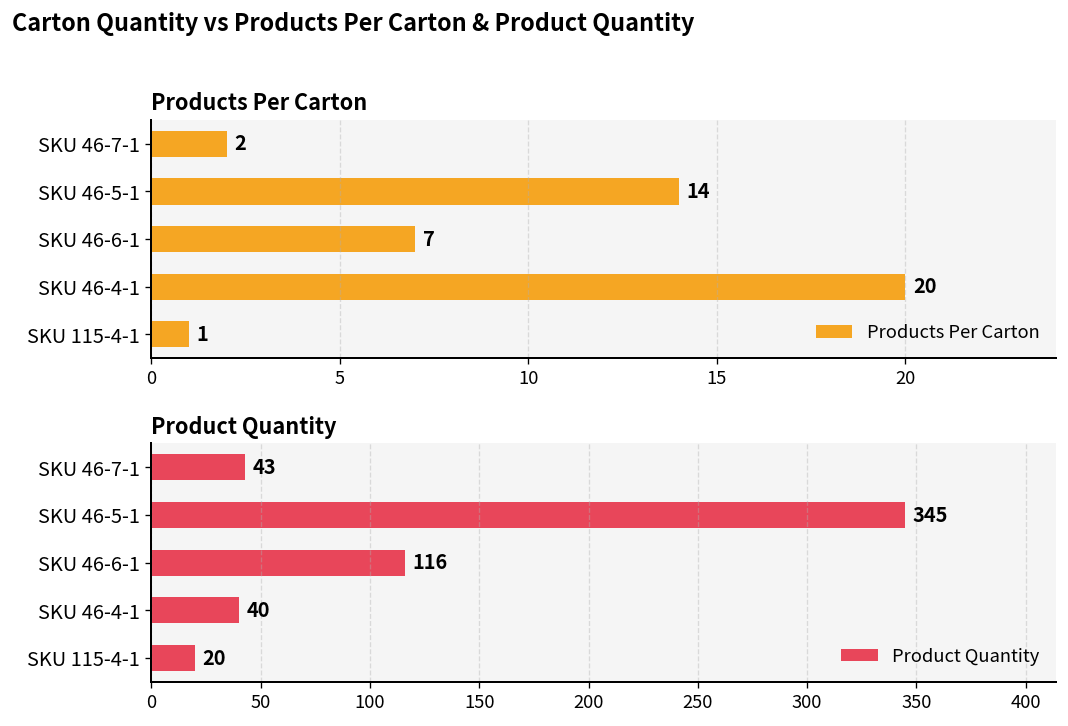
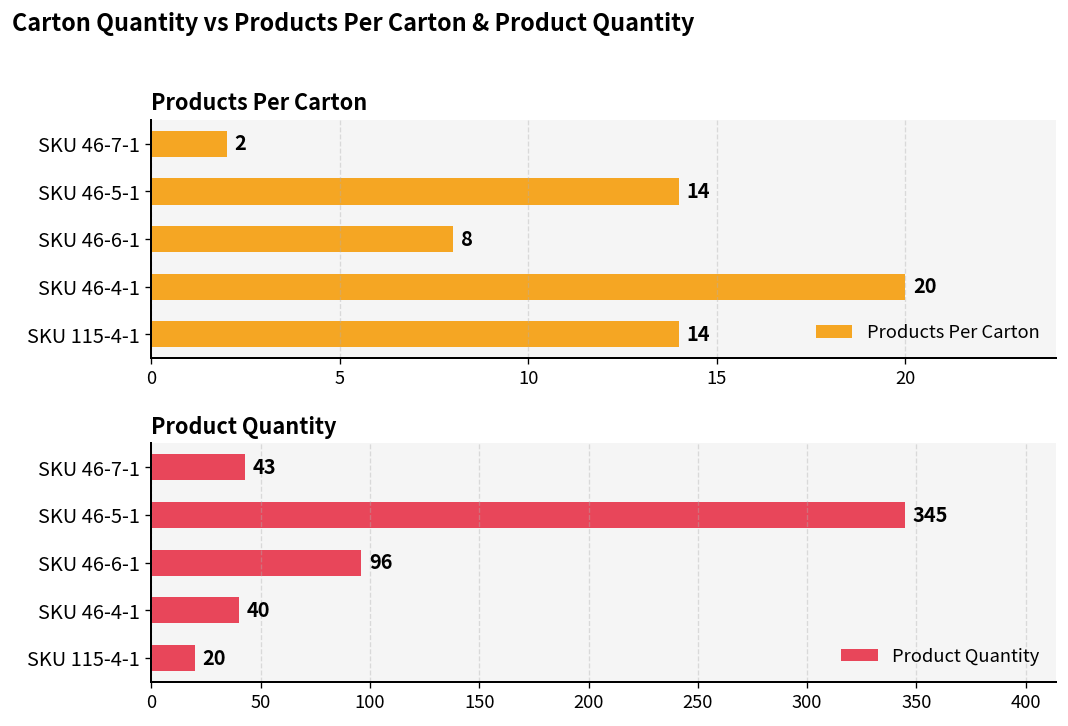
Products Per Carton, SKU 46-6-1: 7 -> 8
Products Per Carton, SKU 115-4-1: 1 -> 14
Product Quantity, SKU 46-6-1: 116 -> 96
